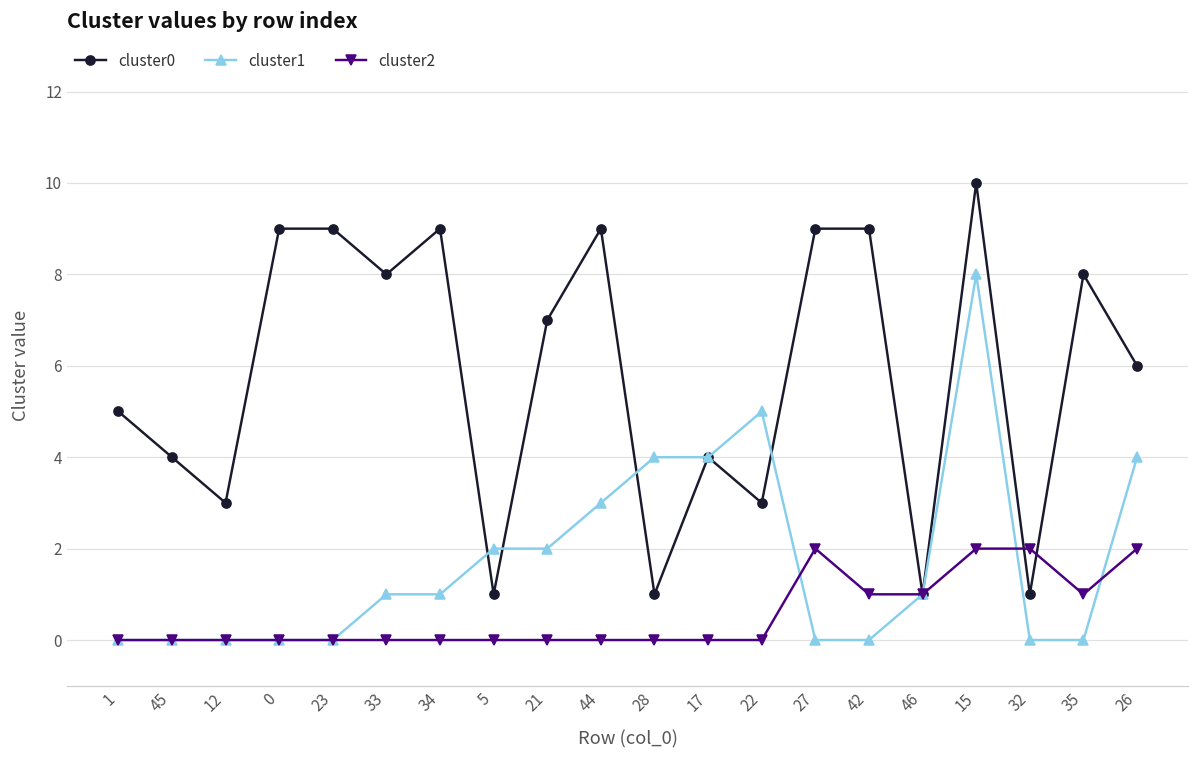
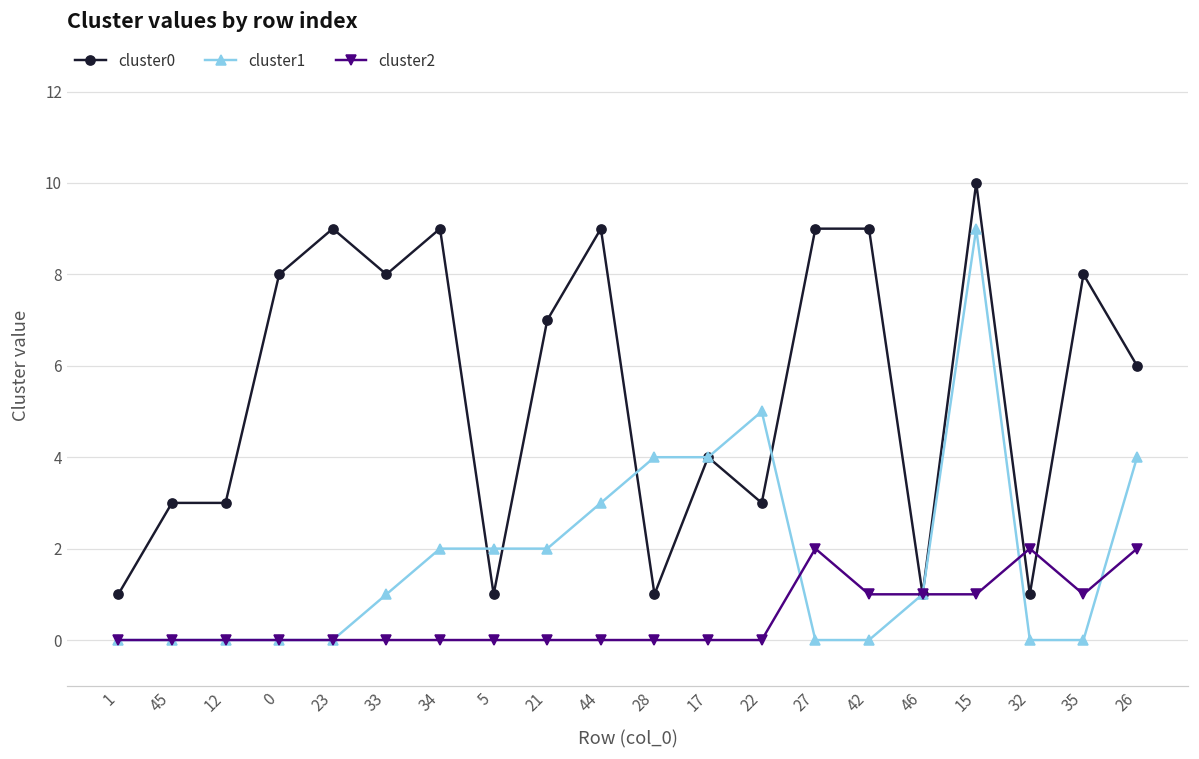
cluster0, 1: 5 -> 1
cluster0, 45: 4 -> 3
cluster0, 0: 9 -> 8
cluster1, 34: 1 -> 2
cluster1, 15: 8 -> 9
cluster2, 15: 2 -> 1
